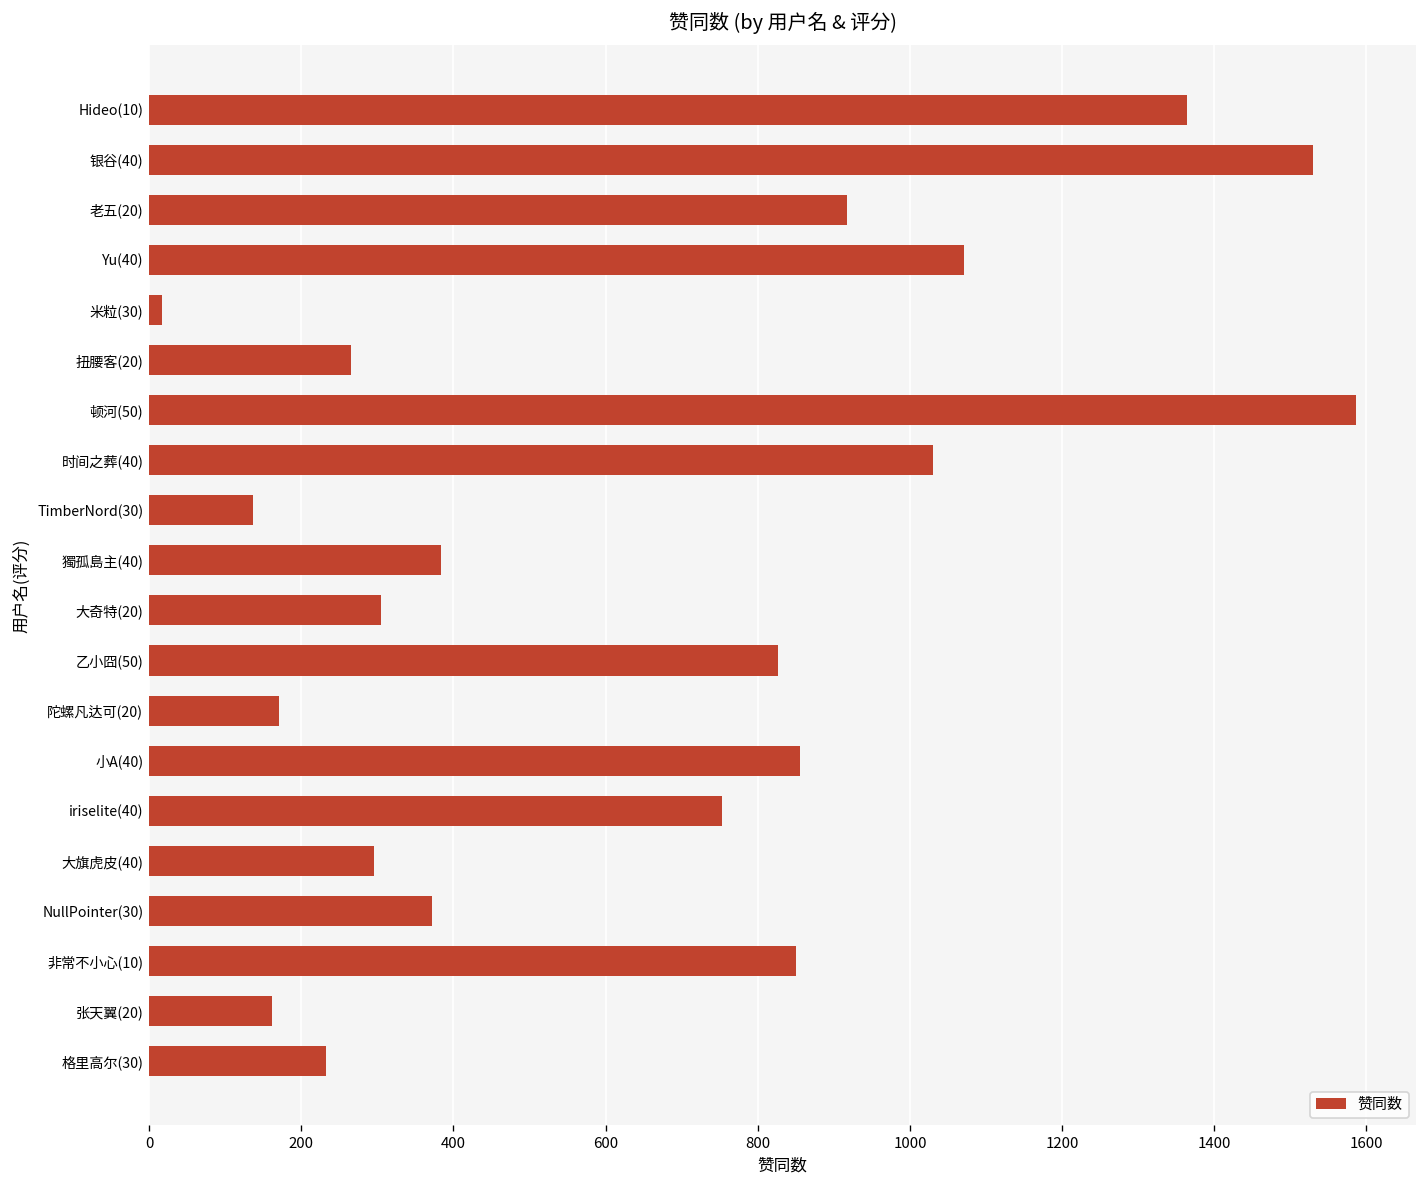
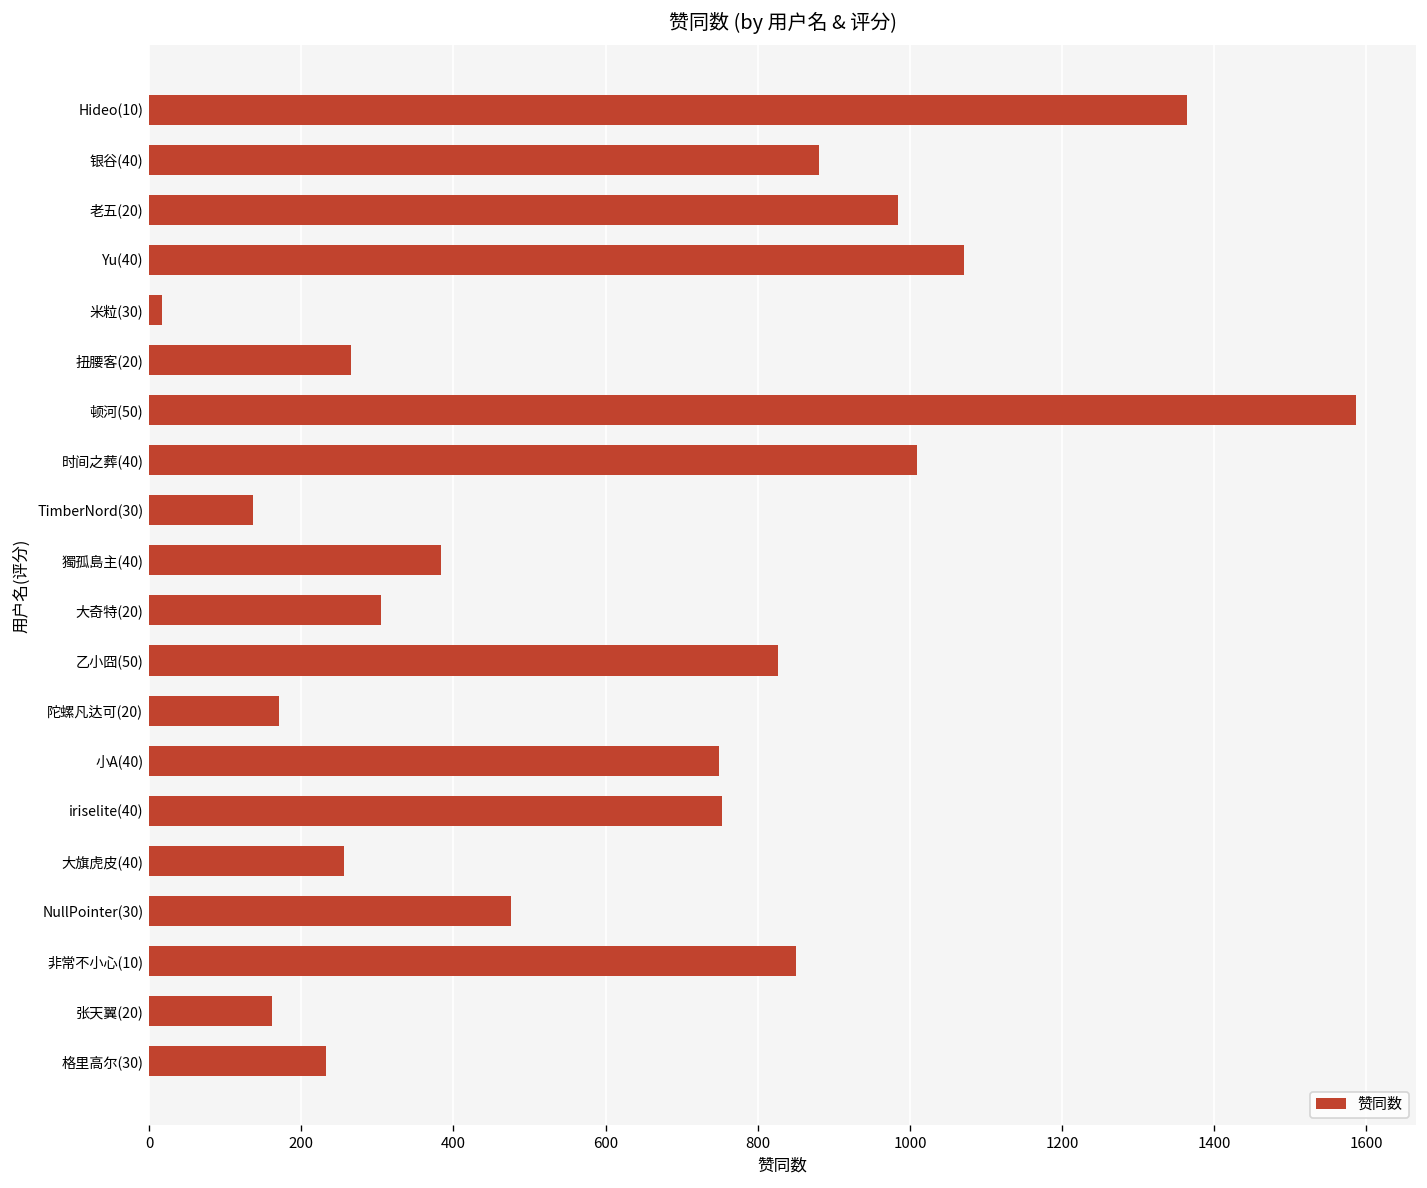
银谷(40): 1530 -> 880
老五(20): 920 -> 990
时间之葬(40): 1030 -> 1010
小A(40): 860 -> 750
大旗虎皮(40): 300 -> 260
NullPointer(30): 370 -> 480
